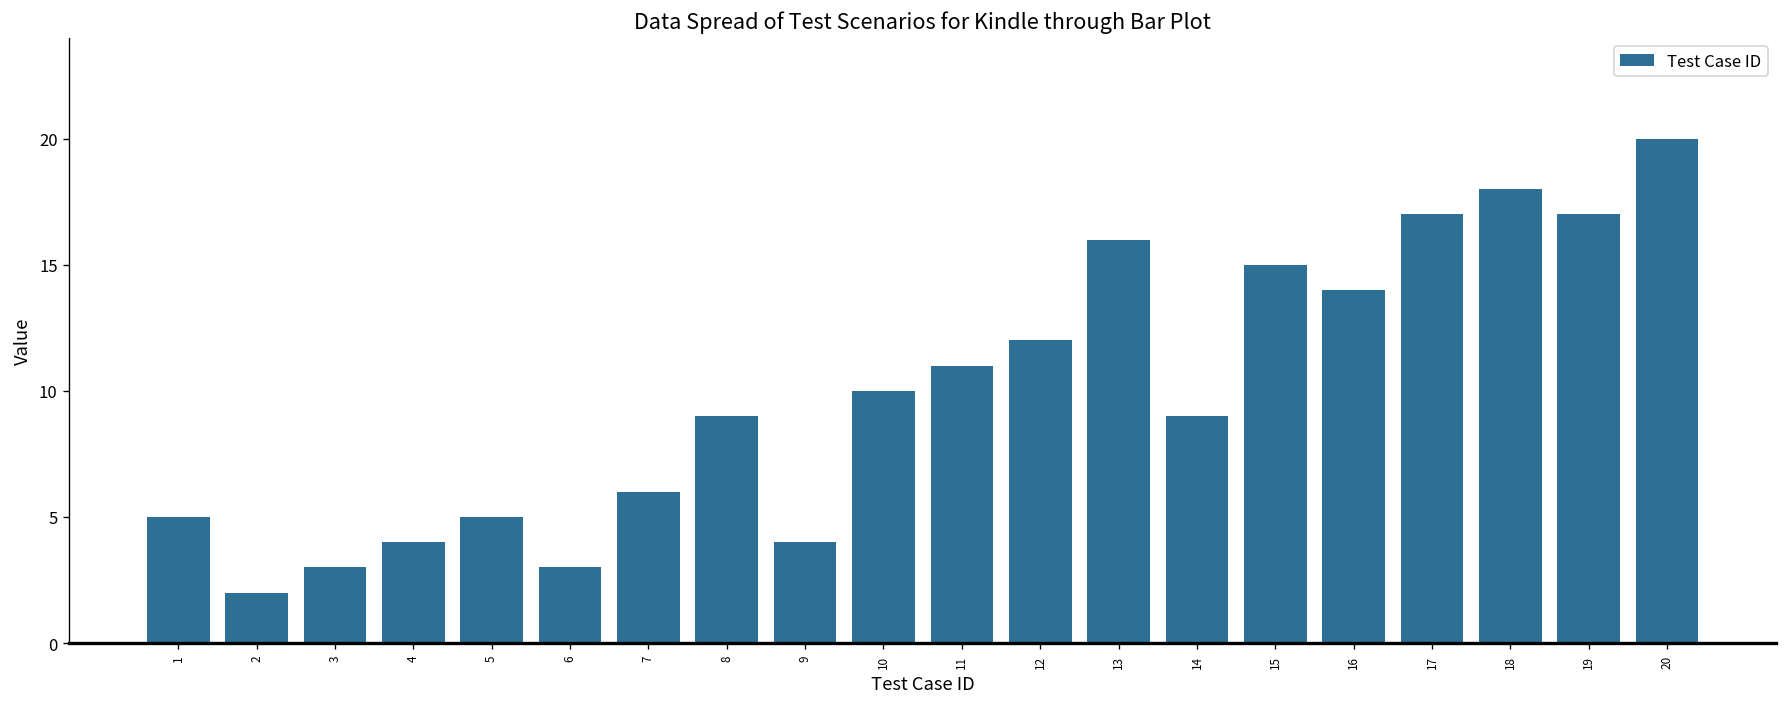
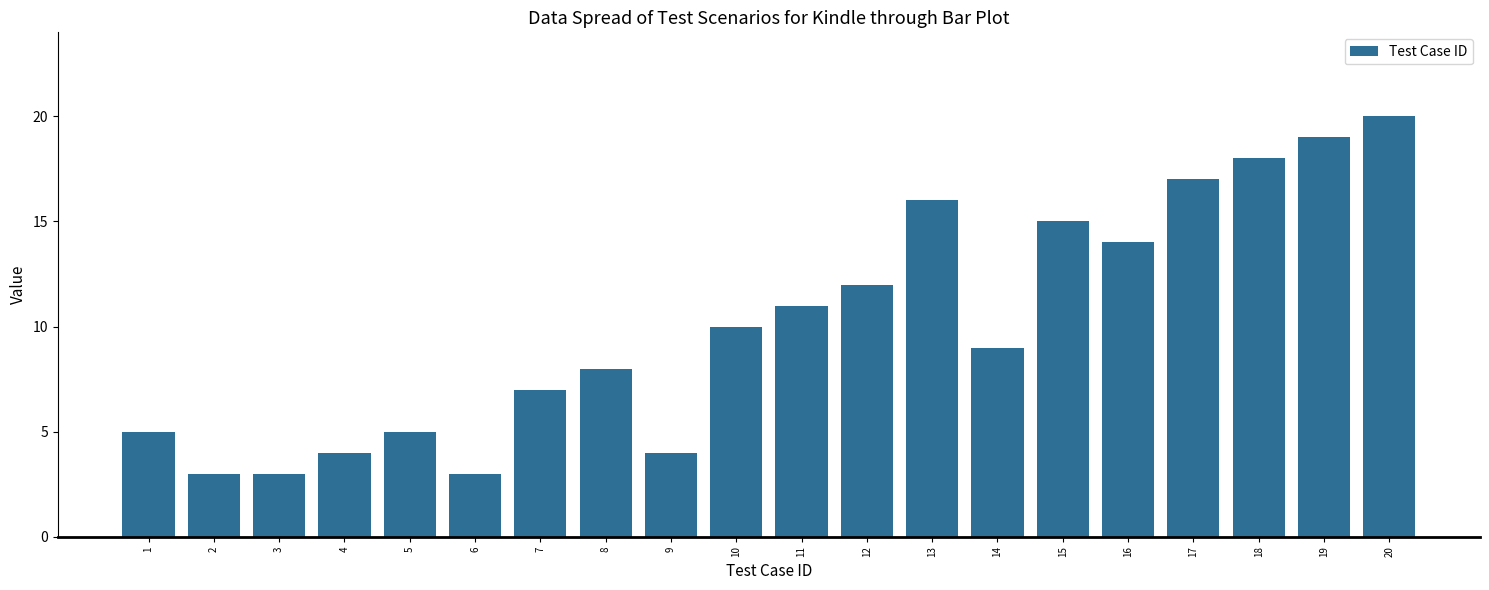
2: 2 -> 3
7: 6 -> 7
8: 9 -> 8
19: 17 -> 19
